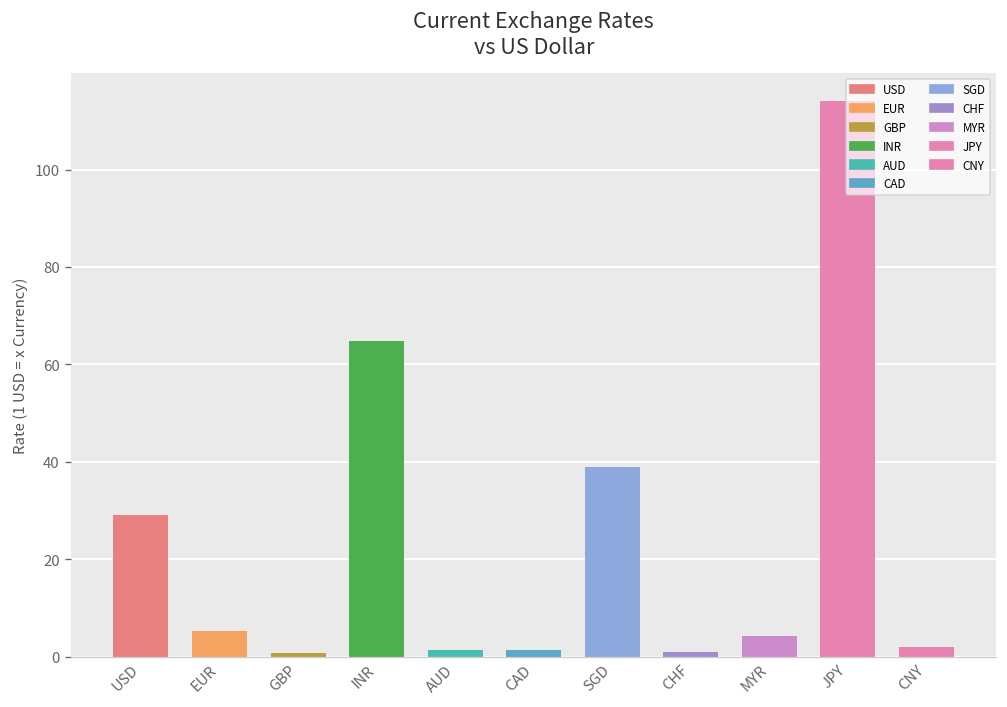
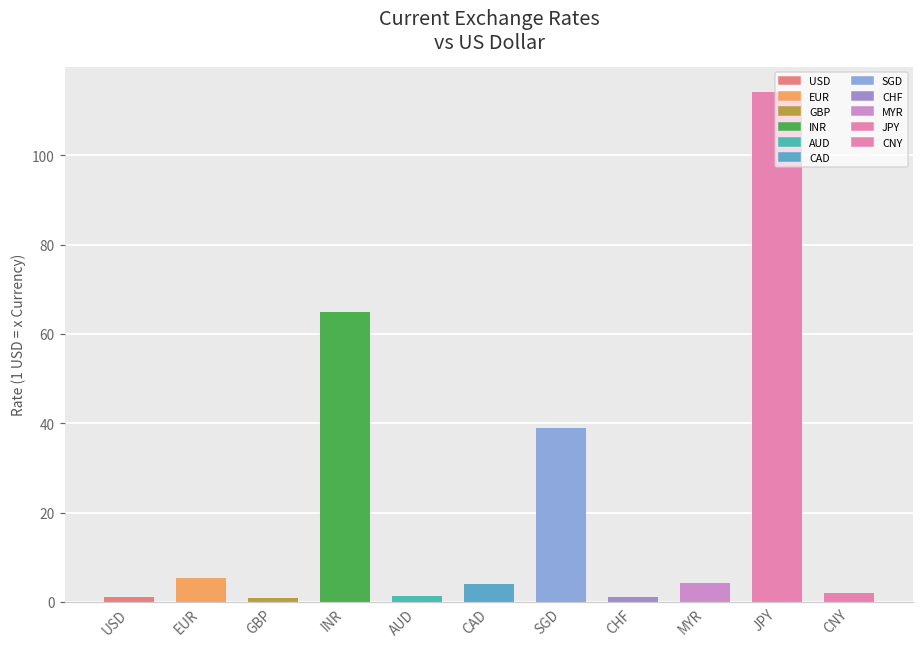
USD: 29 -> 1
CAD: 1 -> 4
